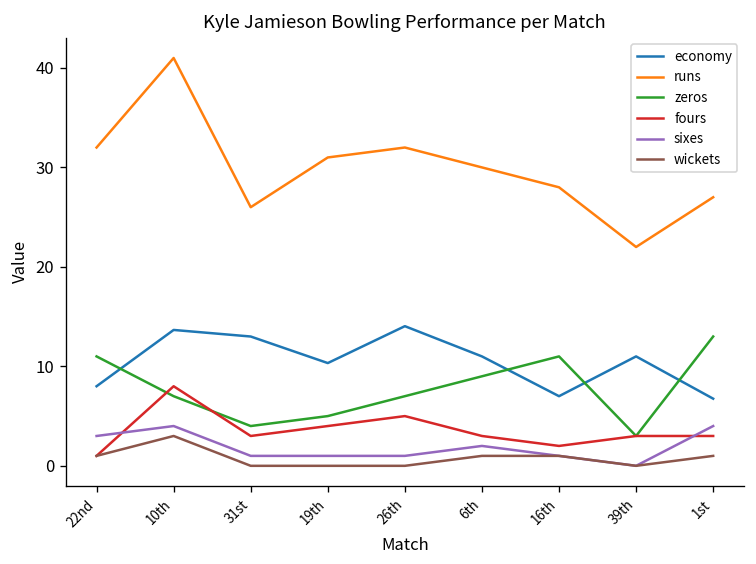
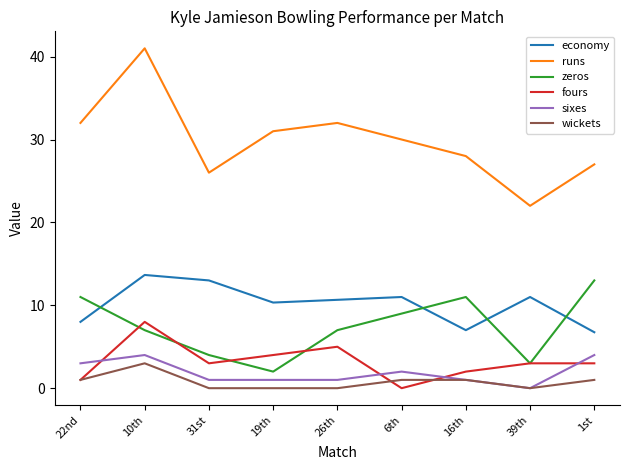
zeros, 19th: 5 -> 2
economy, 26th: 14 -> 11
fours, 6th: 3 -> 0
